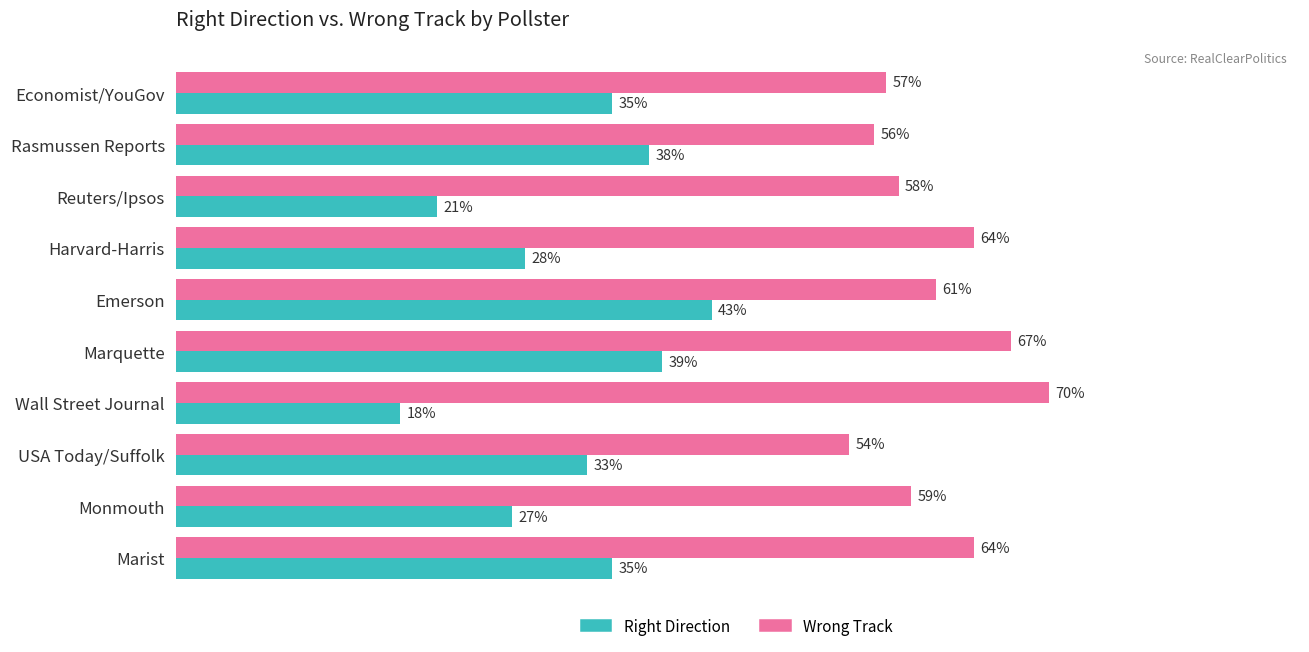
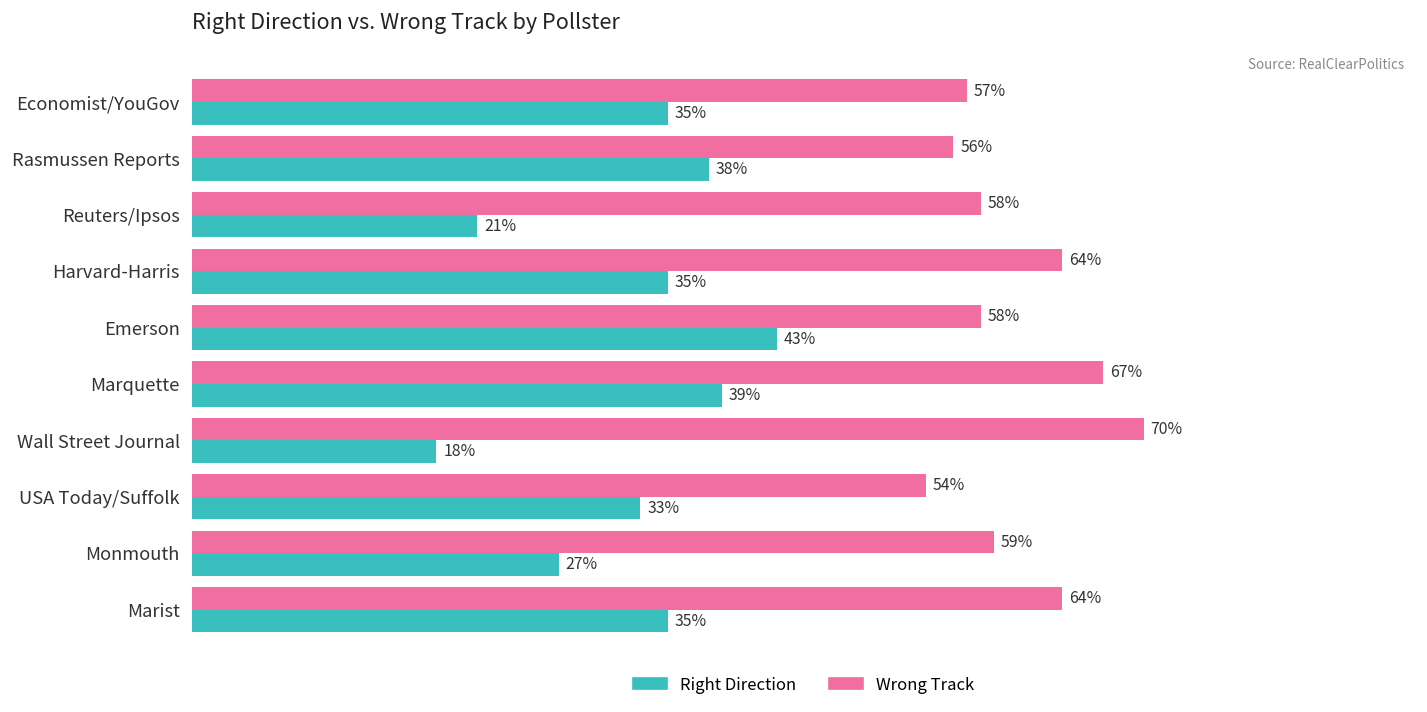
Right Direction, Harvard-Harris: 28% -> 35%
Wrong Track, Emerson: 61% -> 58%
